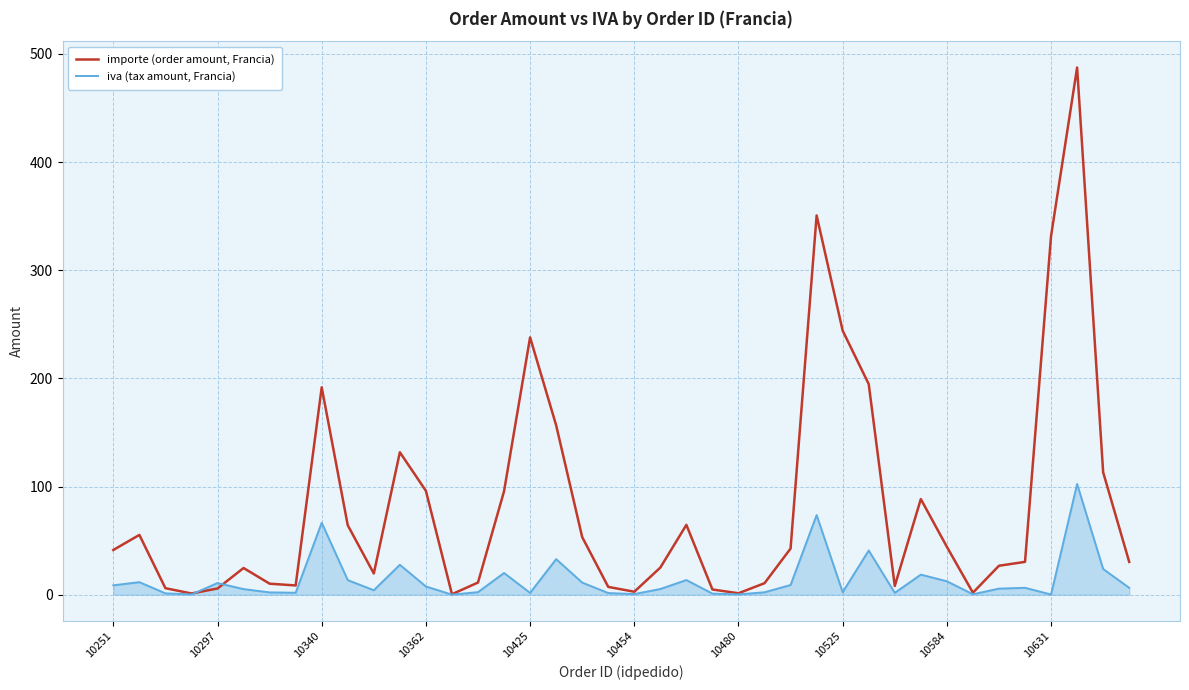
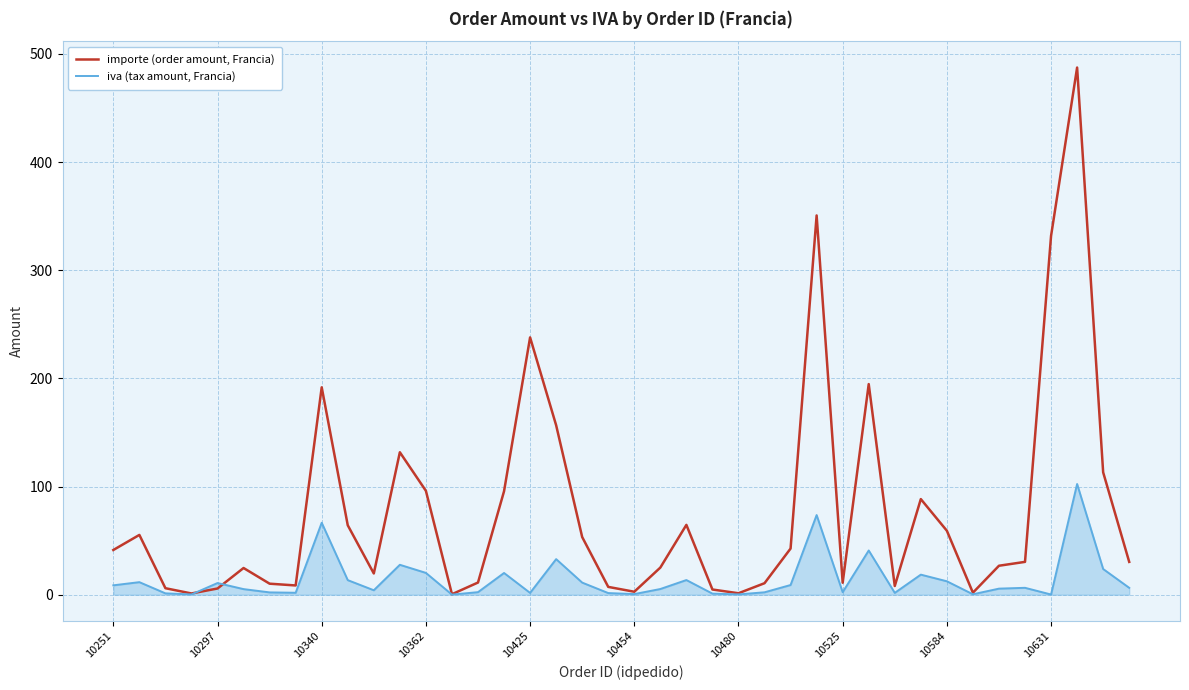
iva (tax amount, Francia), 10362: 8 -> 20
importe (order amount, Francia), 10525: 244 -> 11
importe (order amount, Francia), 10584: 44 -> 59
